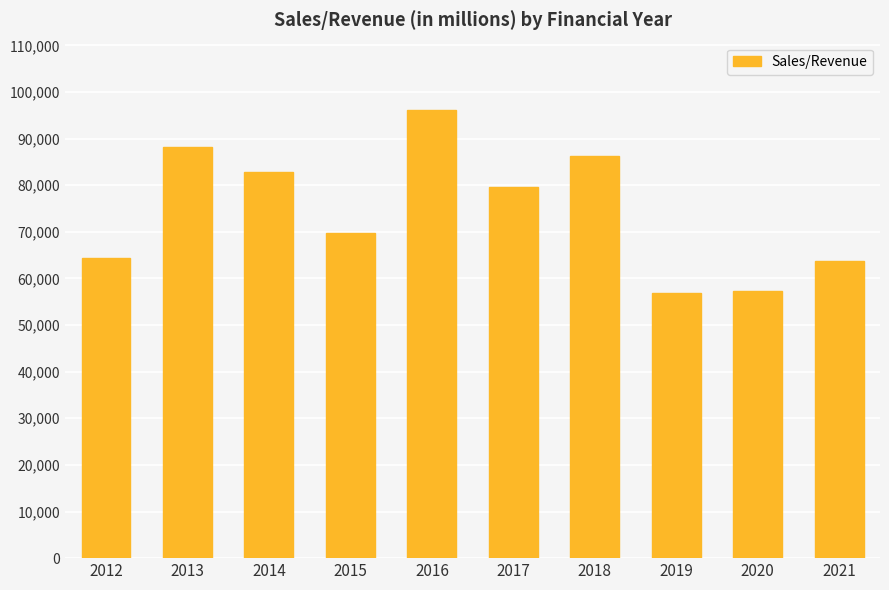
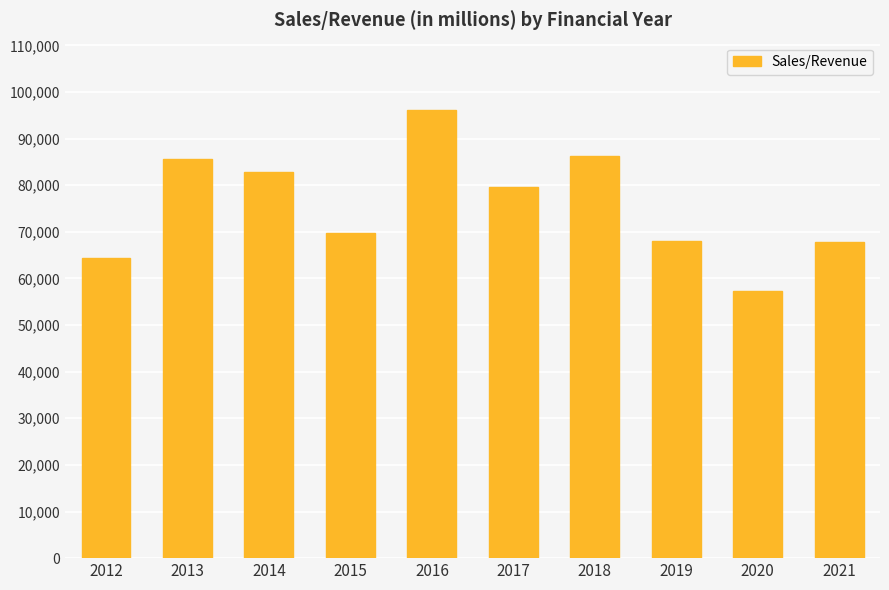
2013: 88,000 -> 86,000
2019: 57,000 -> 68,000
2021: 64,000 -> 68,000
